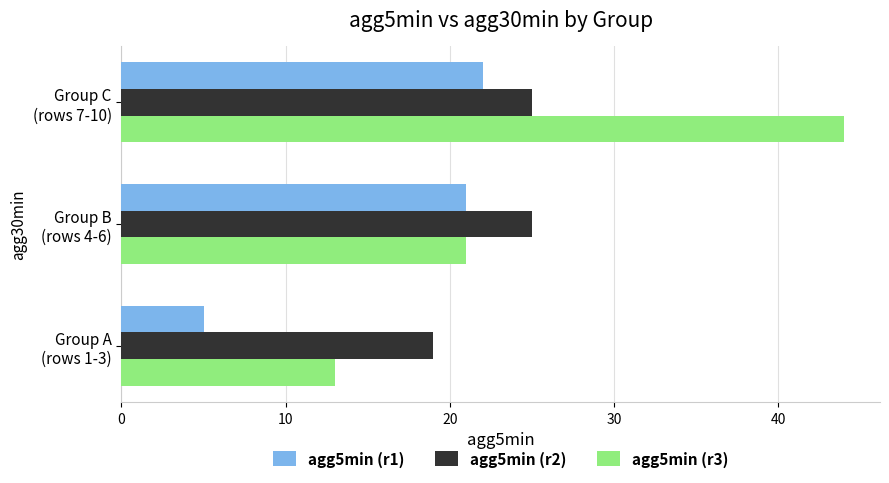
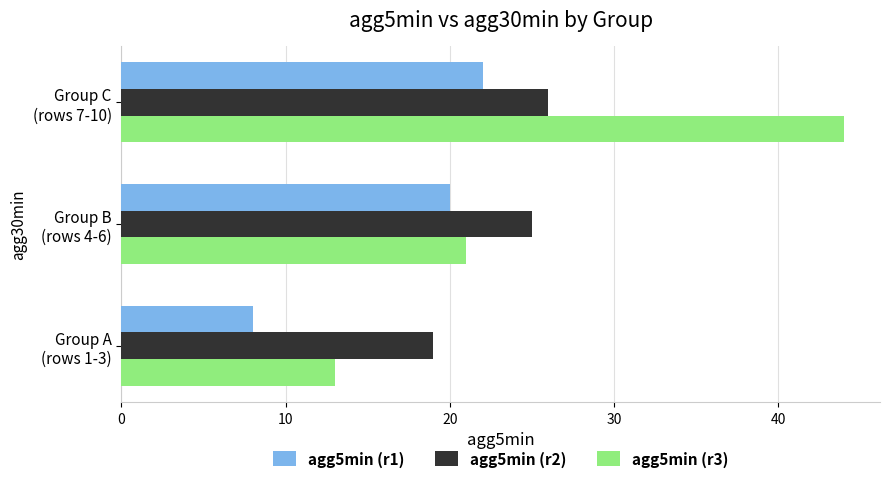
agg5min (r2), Group C (rows 7-10): 25 -> 26
agg5min (r1), Group B (rows 4-6): 21 -> 20
agg5min (r1), Group A (rows 1-3): 5 -> 8
